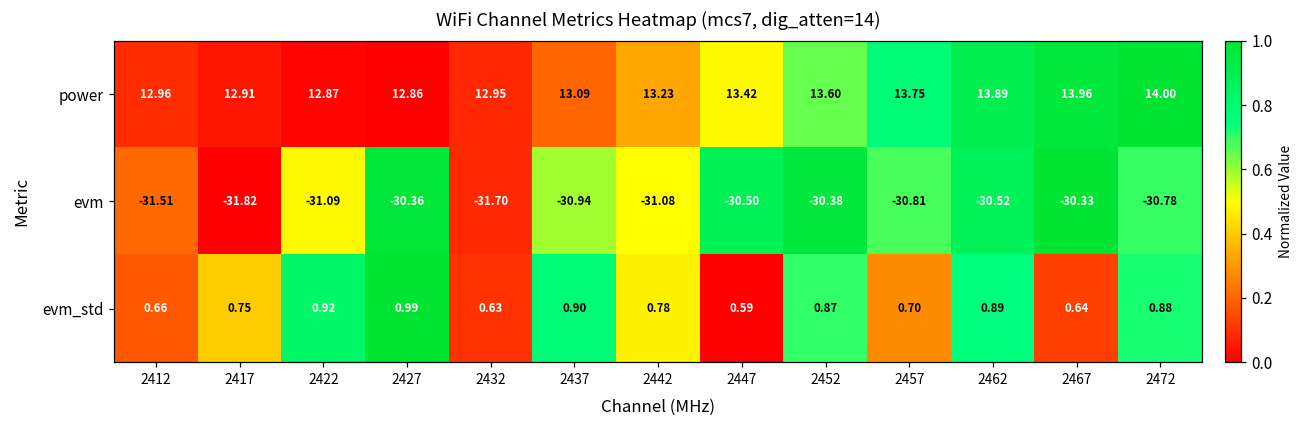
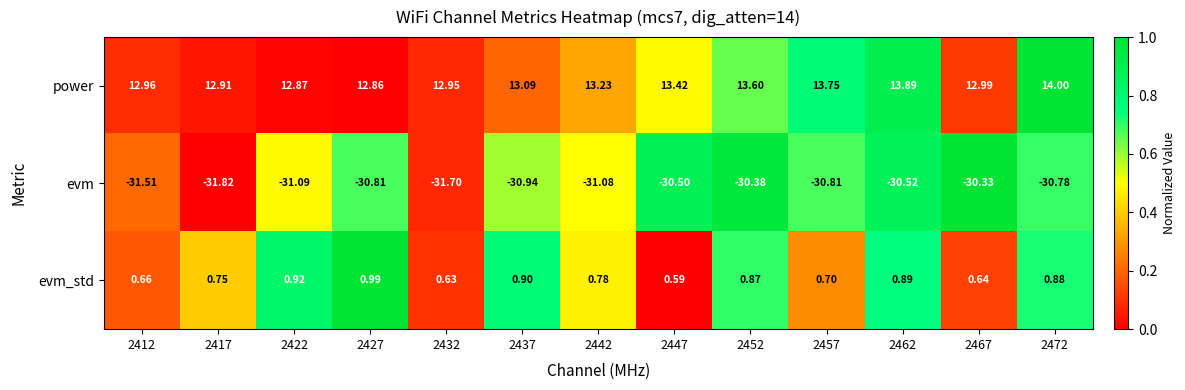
power, 2467: 13.96 -> 12.99
evm, 2427: -30.36 -> -30.81
